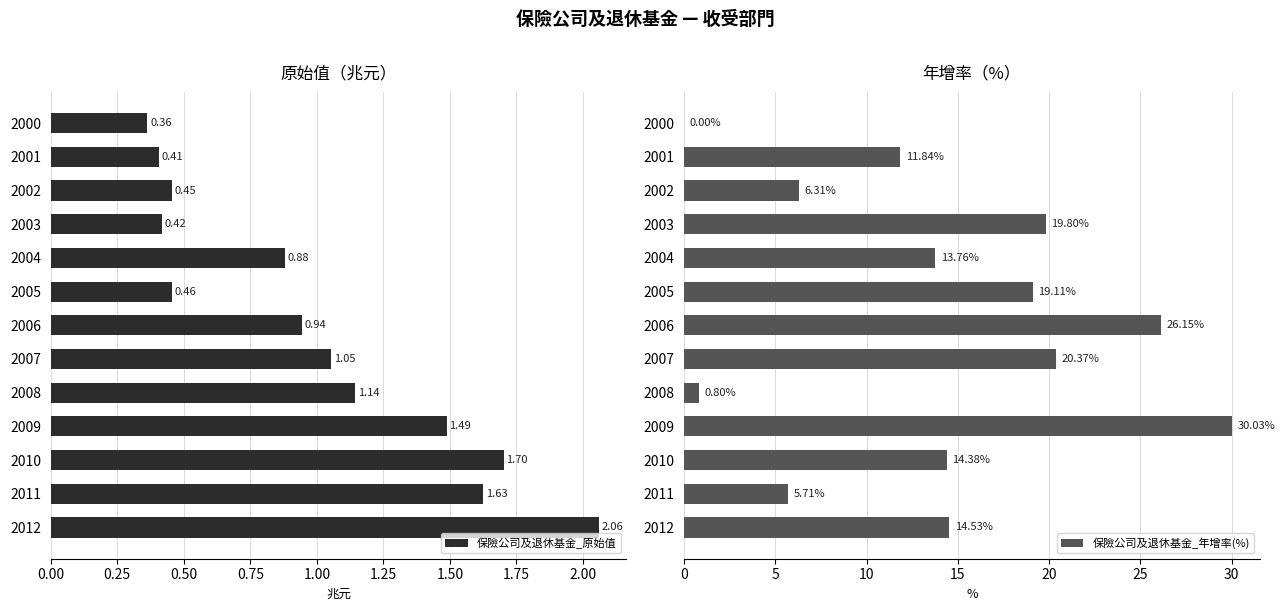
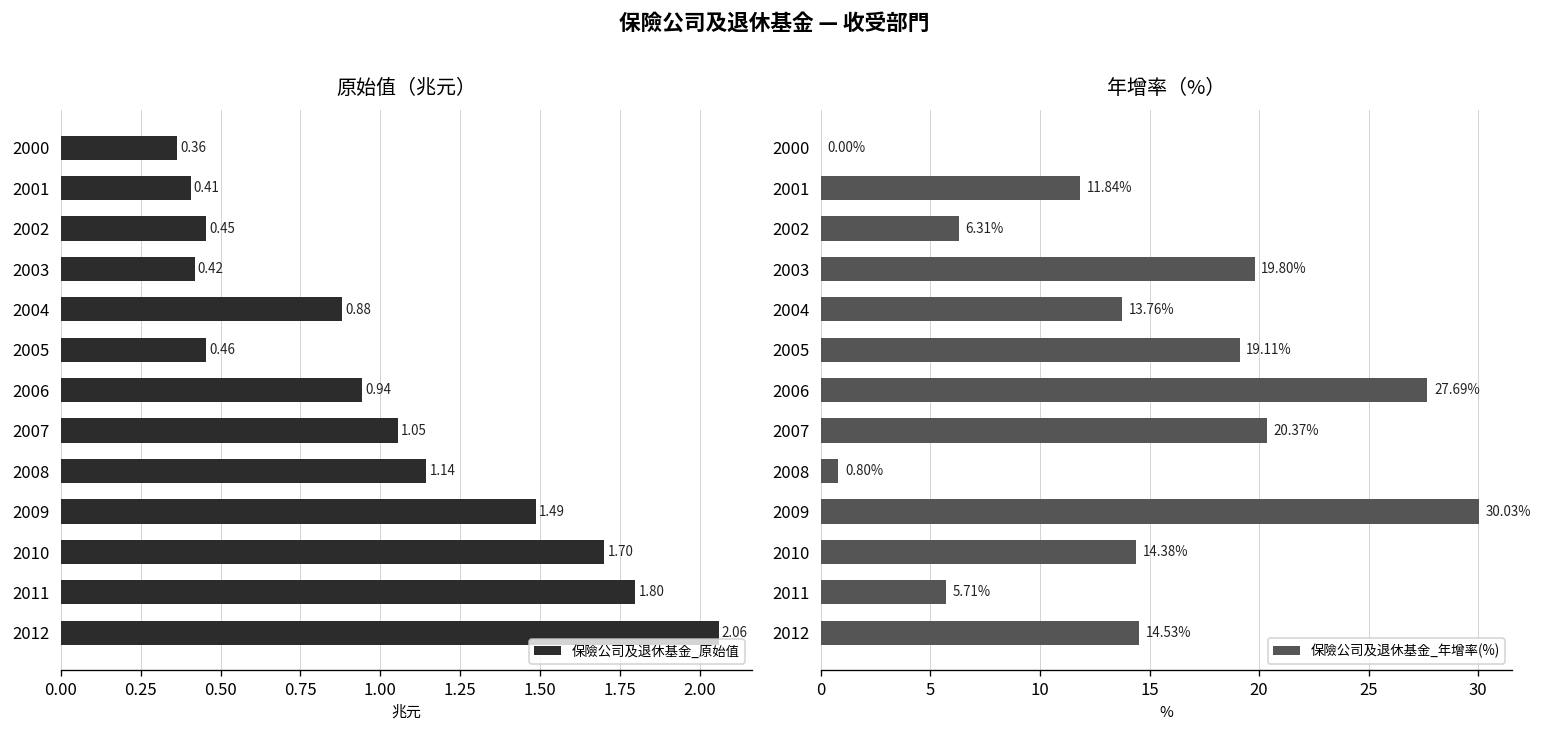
原始值（兆元）, 2011: 1.63 -> 1.80
年增率（%）, 2006: 26.15% -> 27.69%
